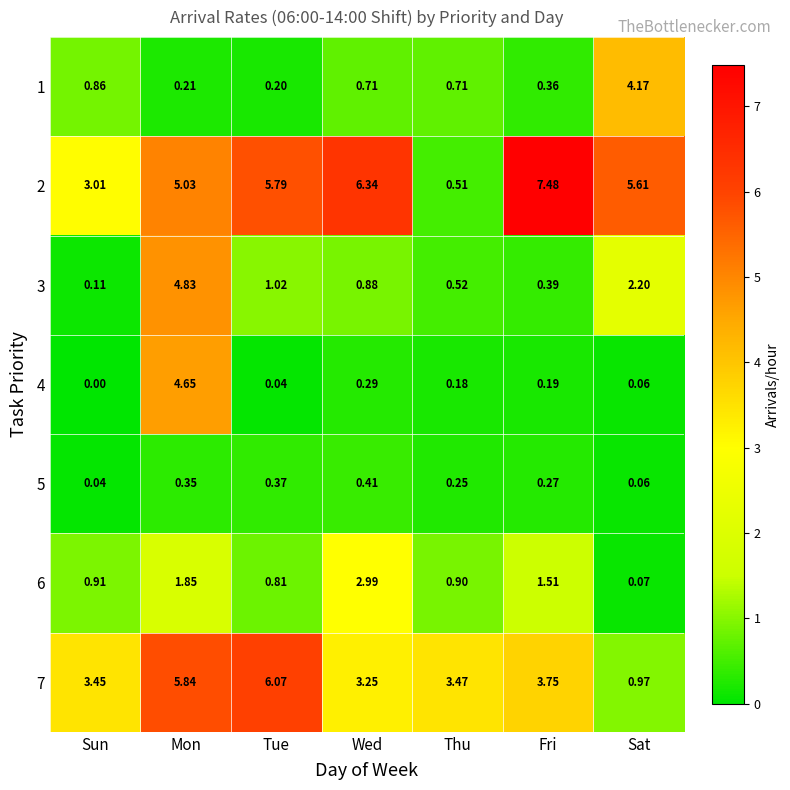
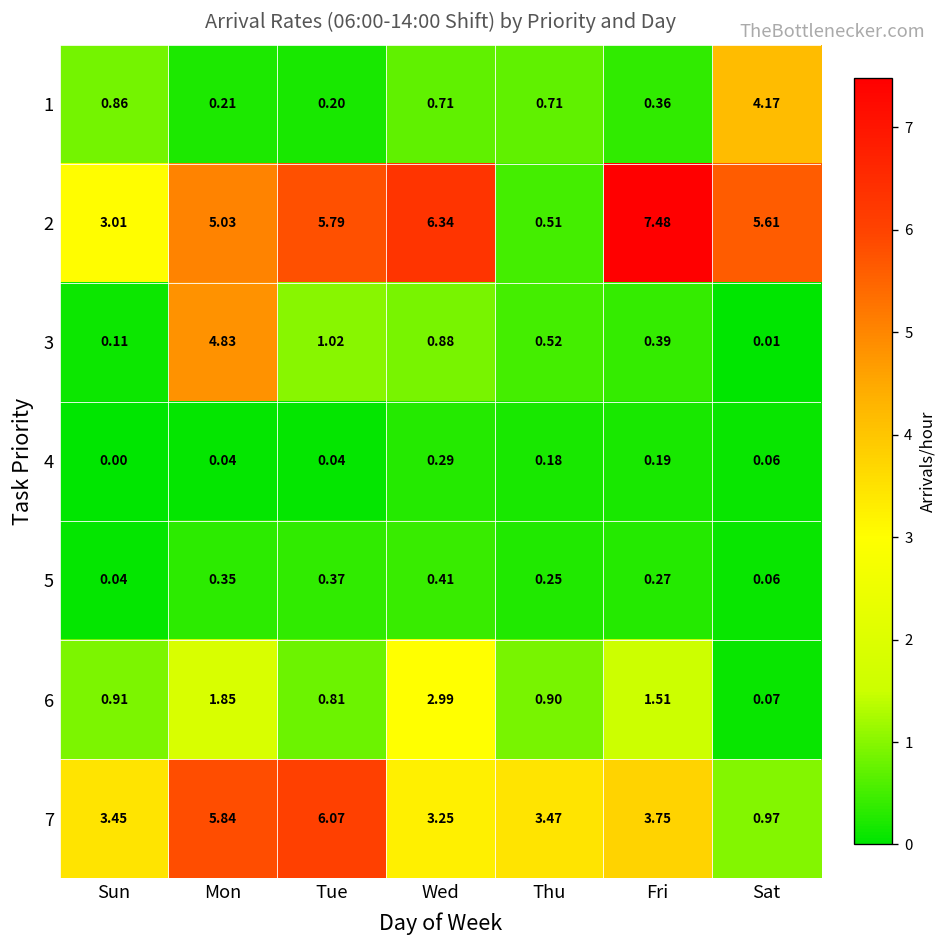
3, Sat: 2.20 -> 0.01
4, Mon: 4.65 -> 0.04
